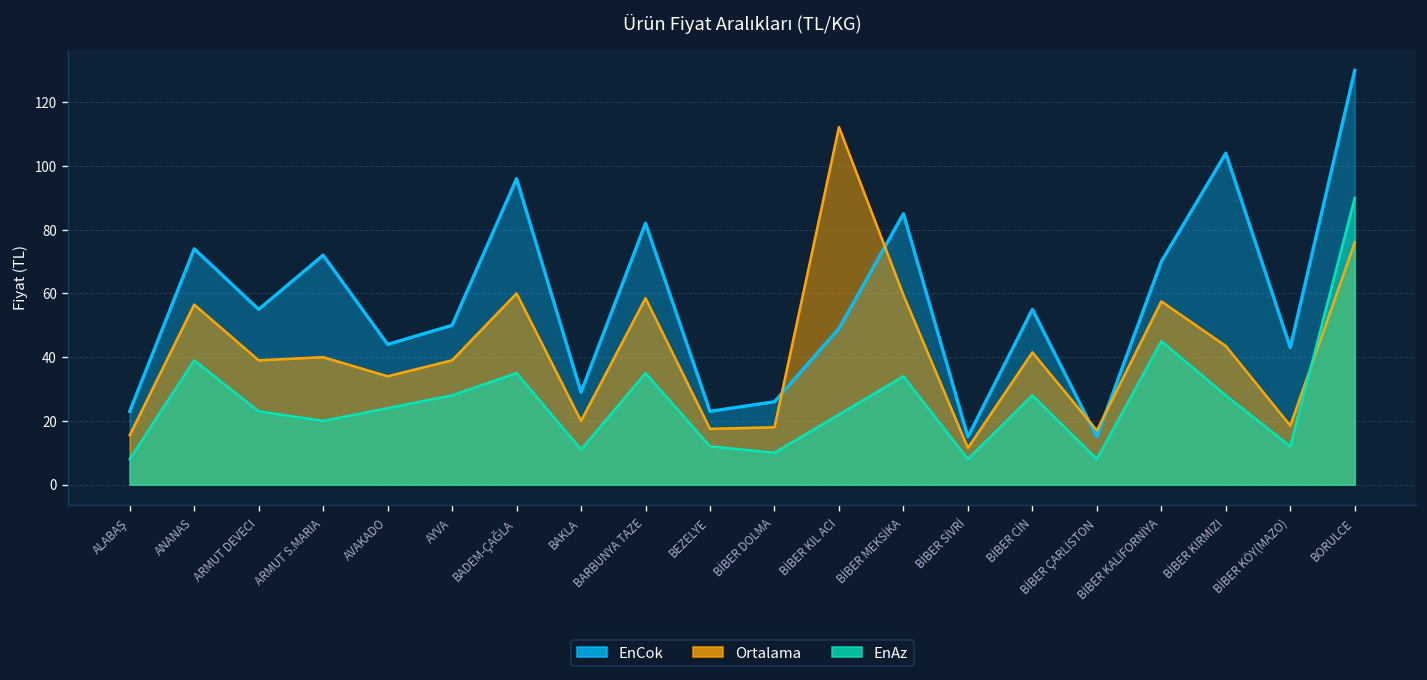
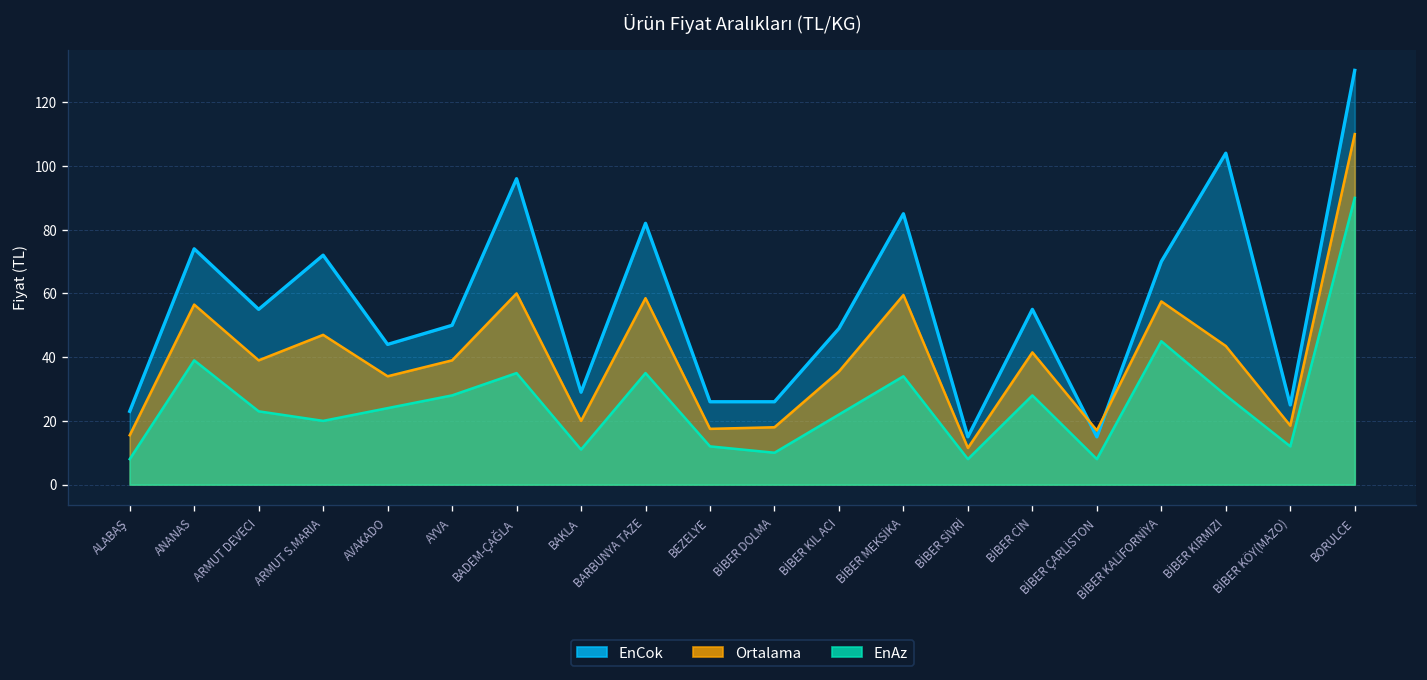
Ortalama, ARMUT S.MARIA: 40 -> 47
EnCok, BEZELYE: 23 -> 26
Ortalama, BİBER KIL ACI: 112 -> 36
EnCok, BİBER KÖY(MAZO): 43 -> 25
Ortalama, BORULCE: 76 -> 110
